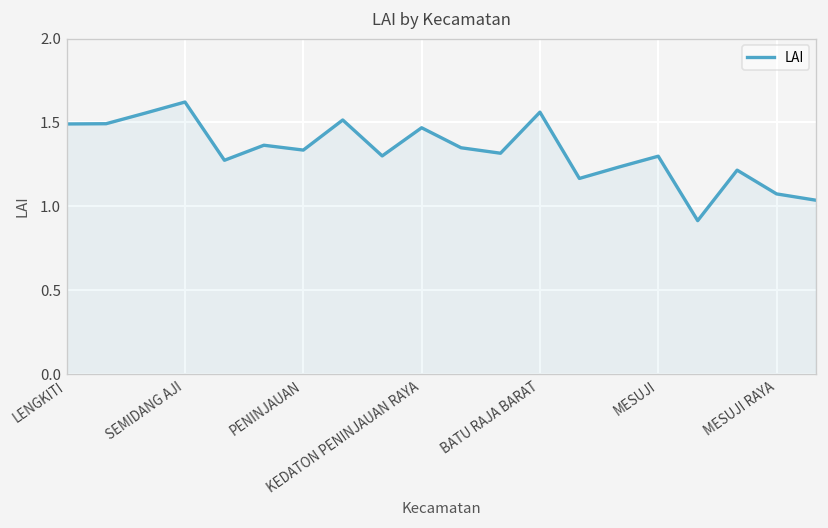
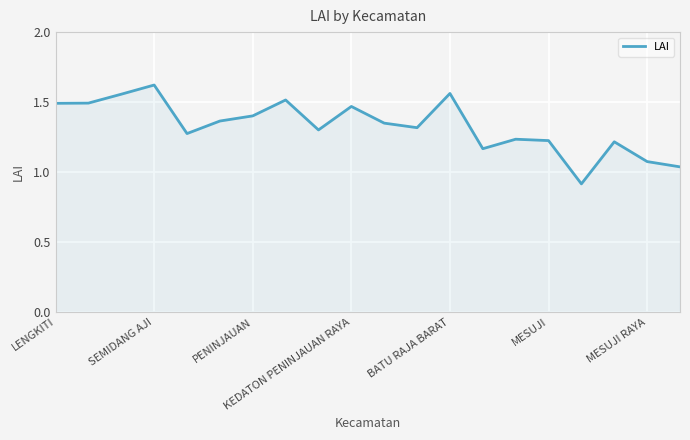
PENINJAUAN: 1.34 -> 1.40
MESUJI: 1.30 -> 1.22
